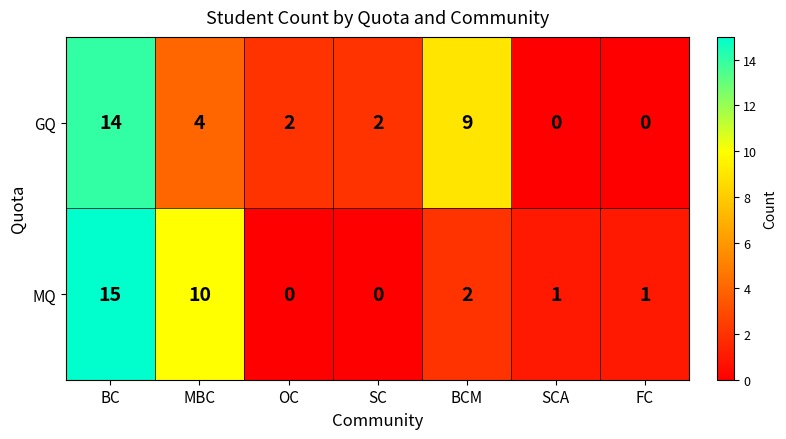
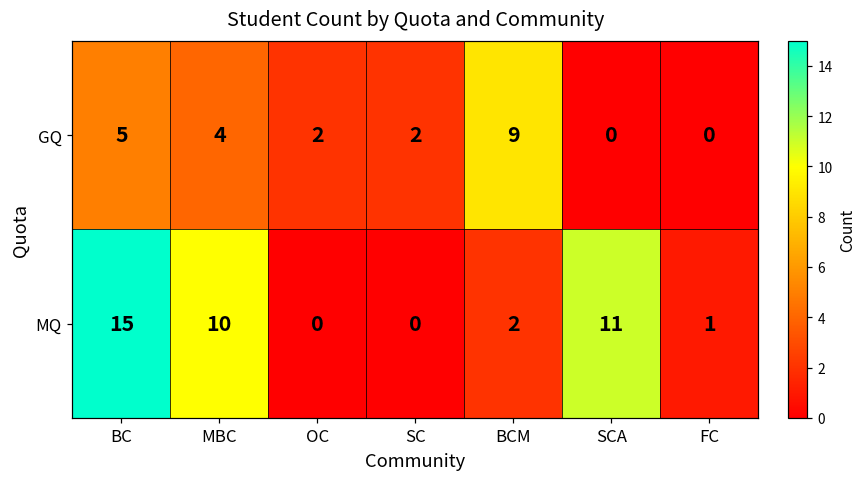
GQ, BC: 14 -> 5
MQ, SCA: 1 -> 11
